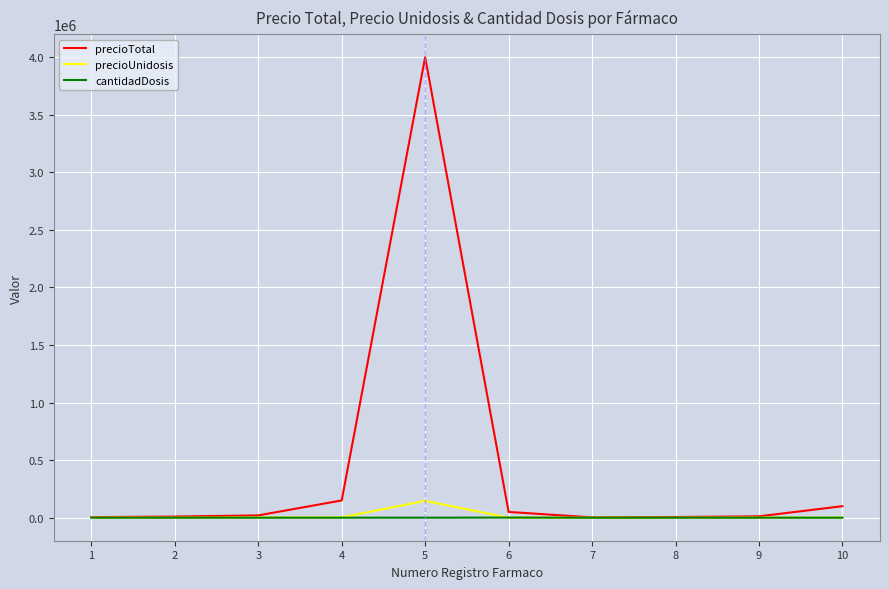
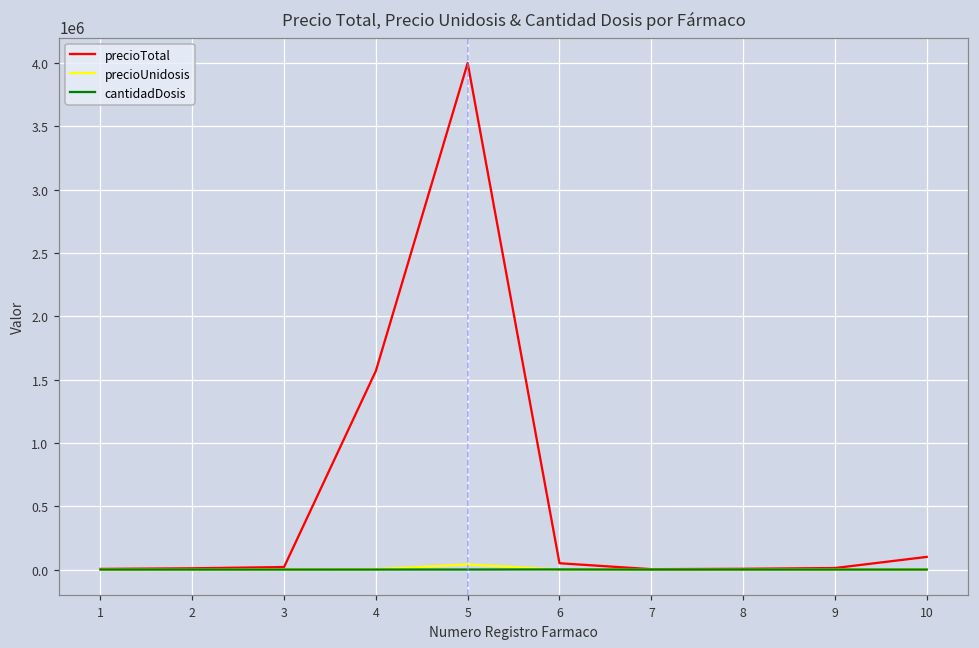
precioTotal, 4: 150000 -> 1570000
precioUnidosis, 5: 150000 -> 40000
